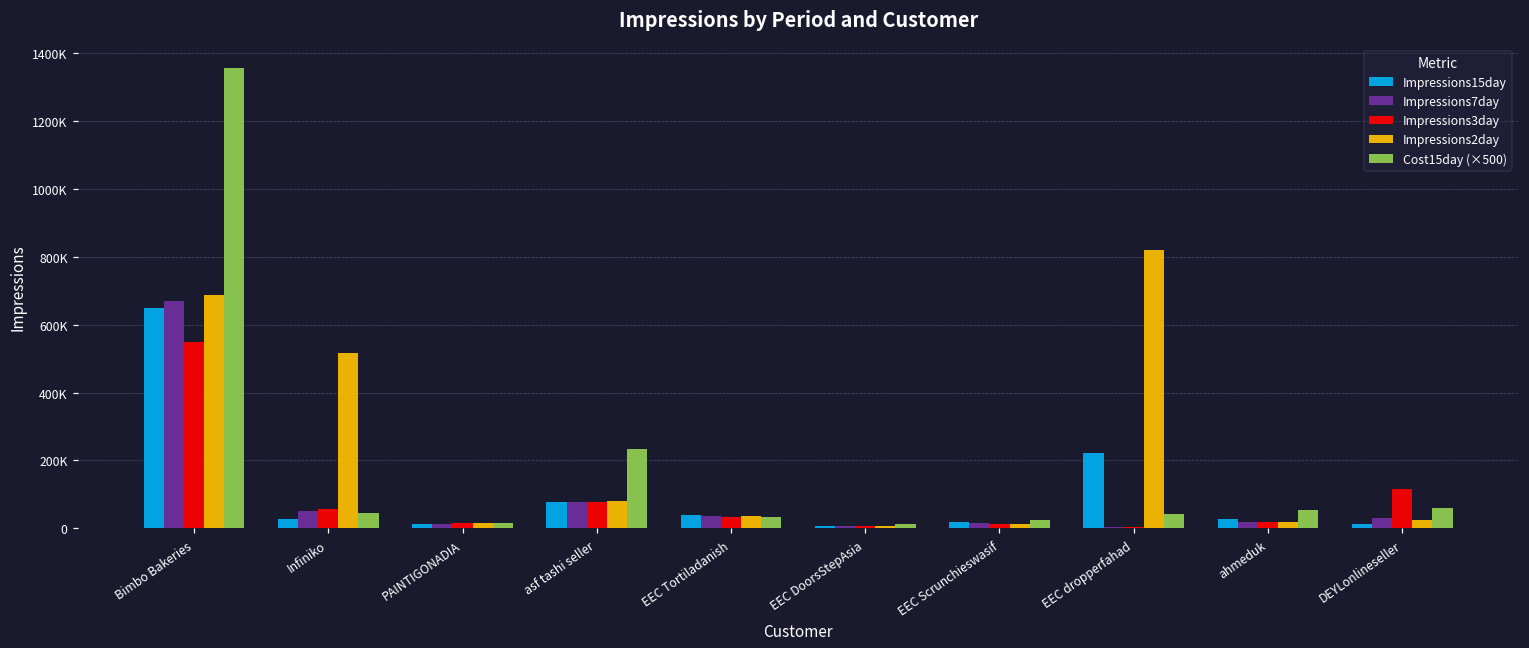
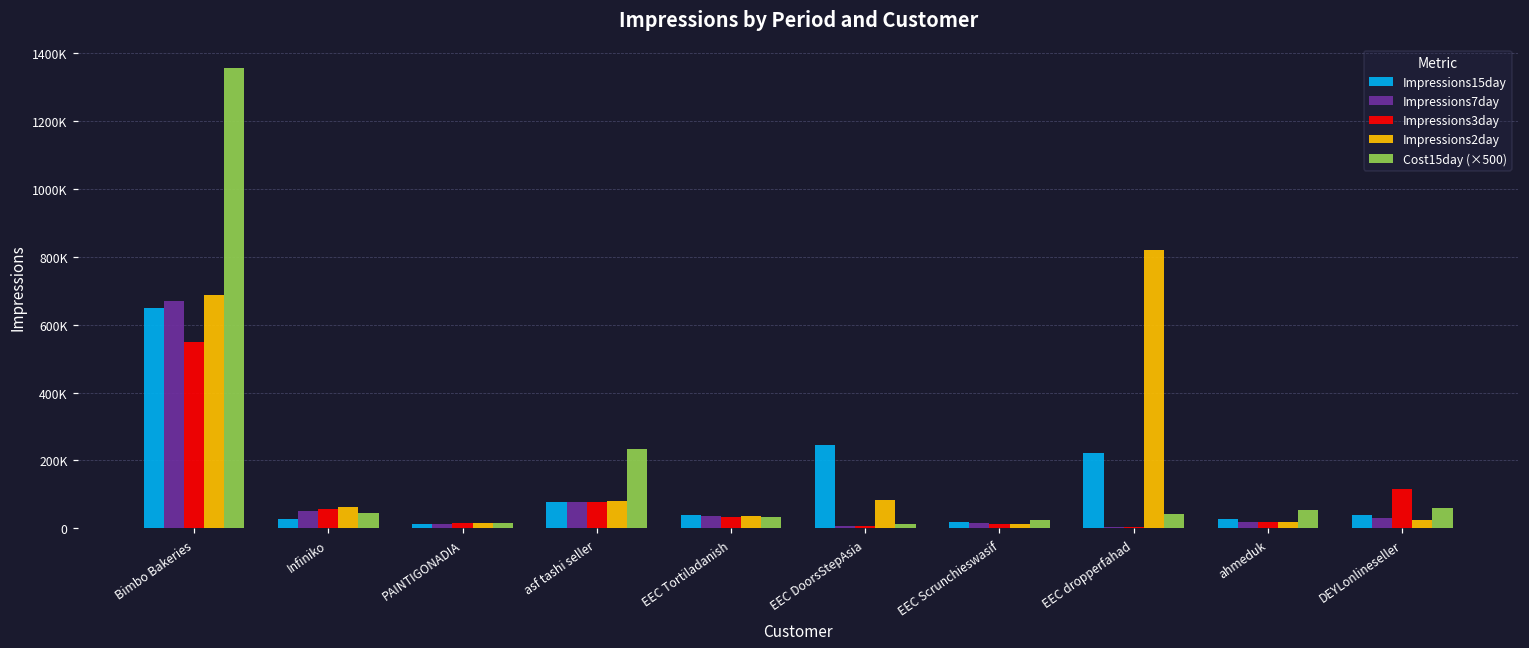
Impressions2day, Infiniko: 520000 -> 60000
Impressions15day, EEC DoorsStepAsia: 10000 -> 250000
Impressions2day, EEC DoorsStepAsia: 10000 -> 80000
Impressions15day, DEYLonlineseller: 10000 -> 40000
